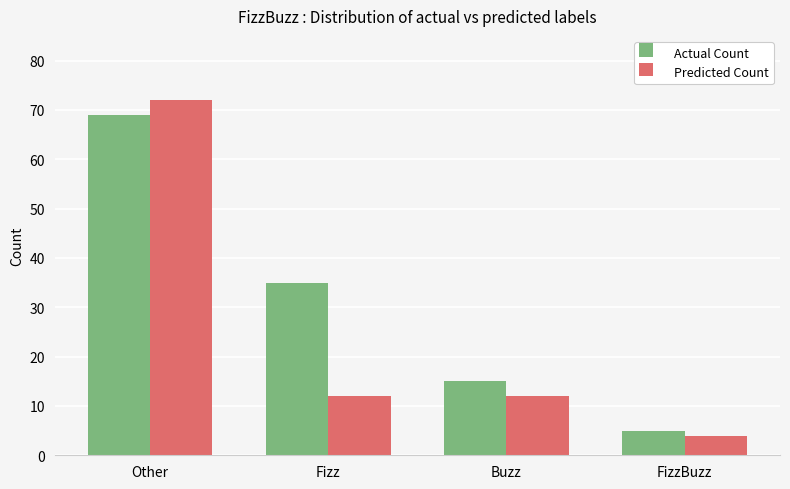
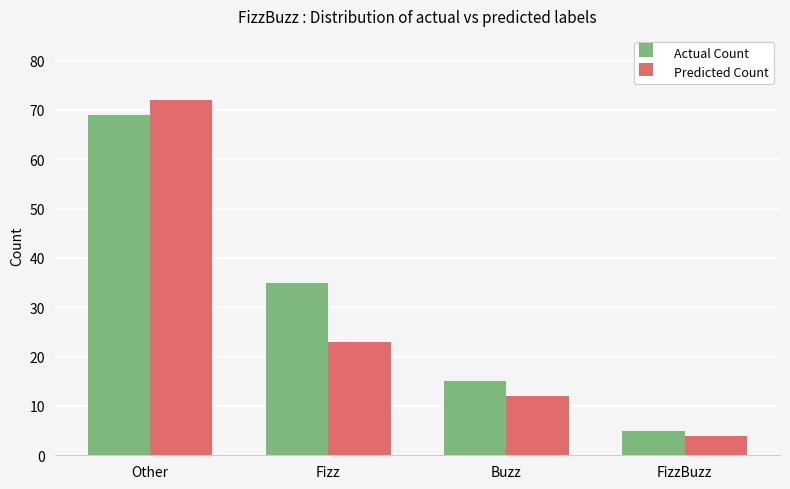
Predicted Count, Fizz: 12 -> 23
